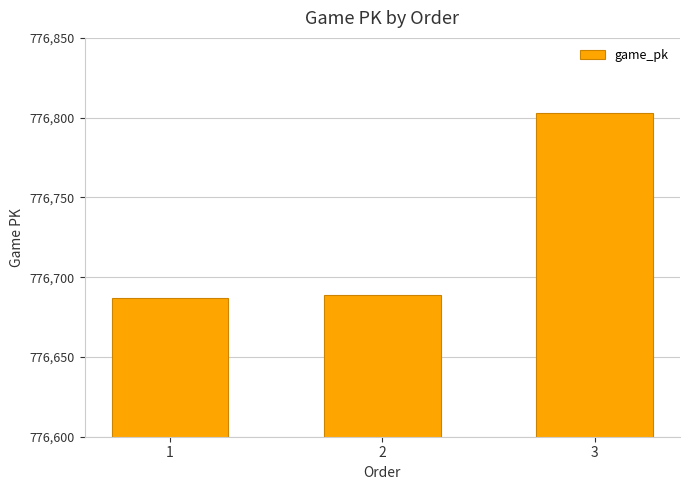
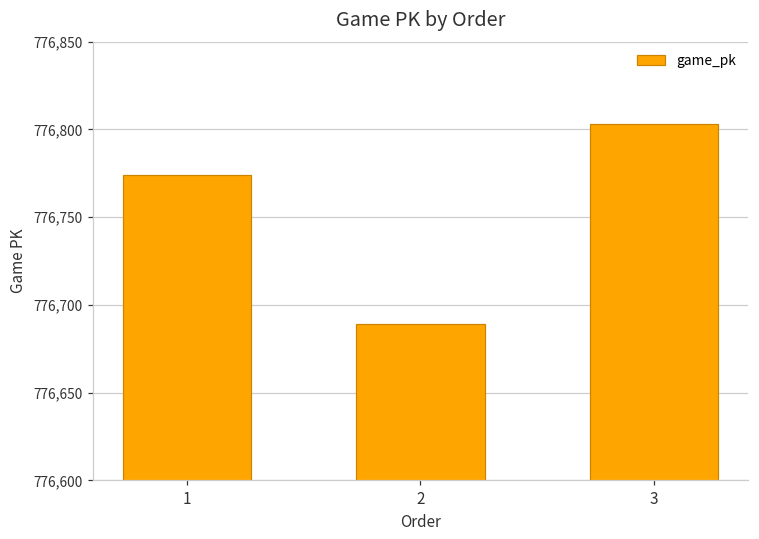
1: 776,687 -> 776,774
